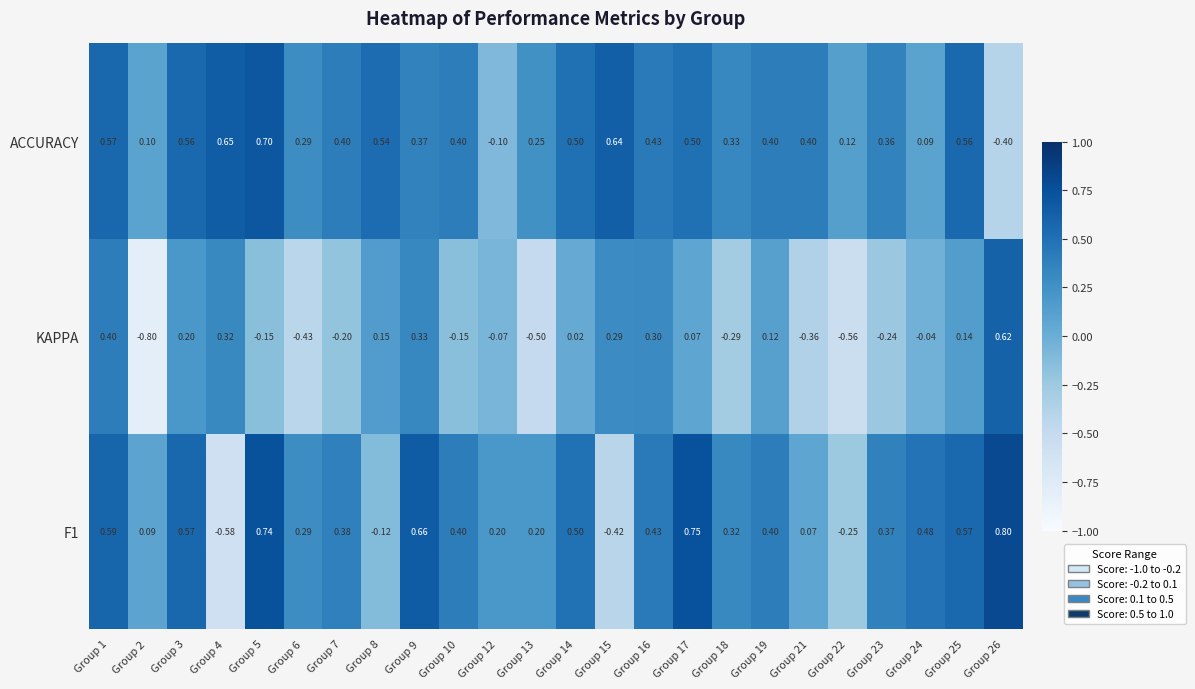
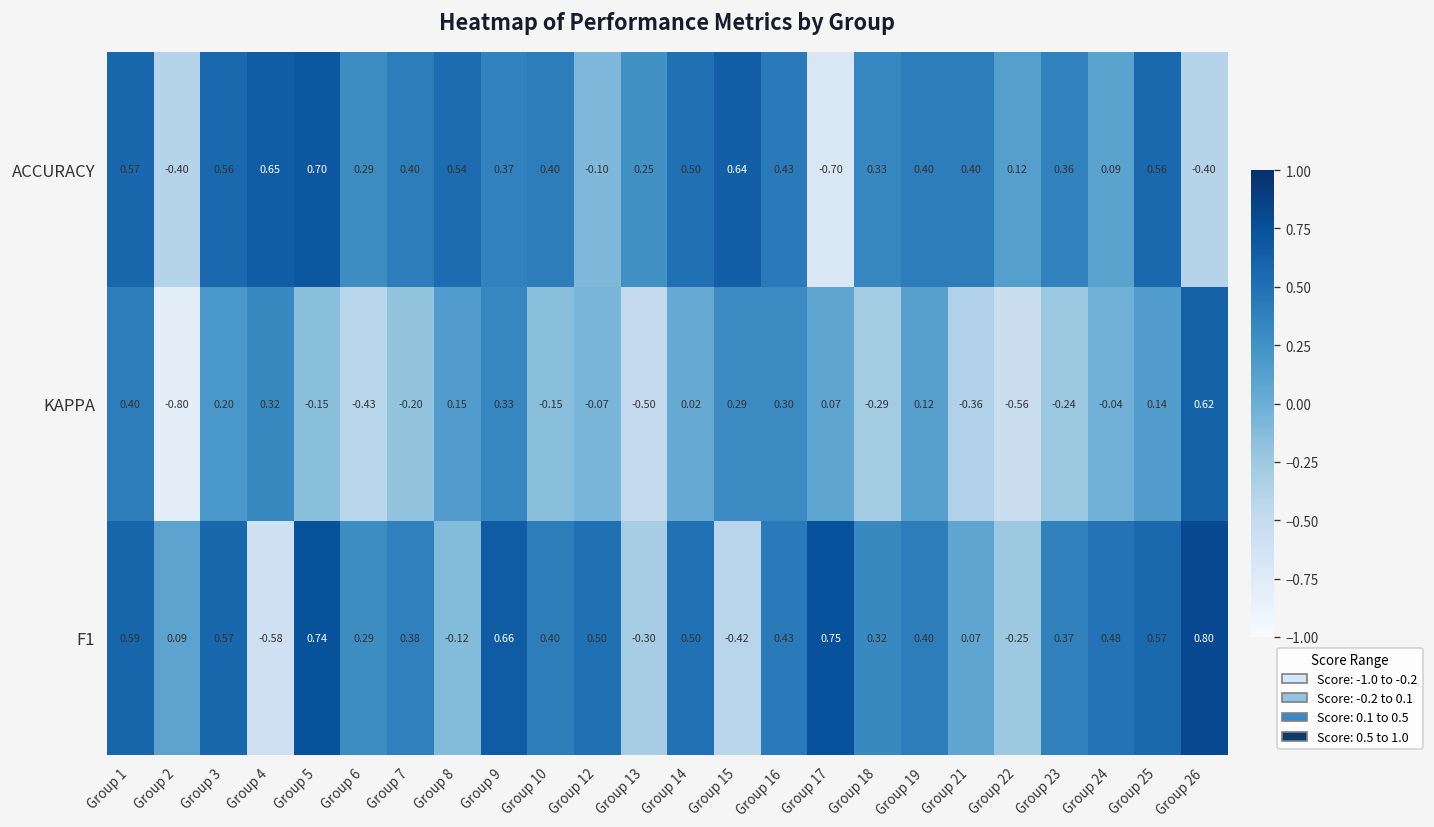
ACCURACY, Group 2: 0.10 -> -0.40
ACCURACY, Group 17: 0.50 -> -0.70
F1, Group 12: 0.20 -> 0.50
F1, Group 13: 0.20 -> -0.30
